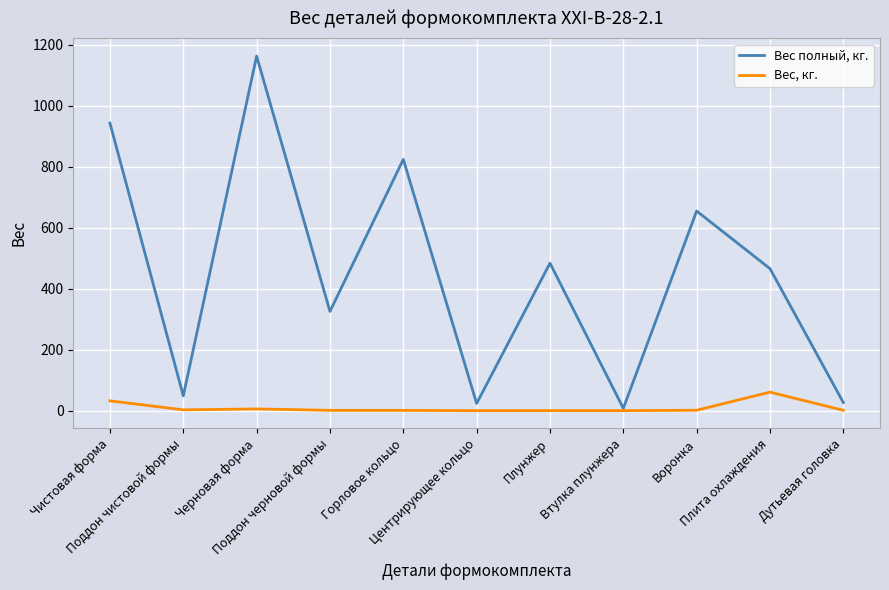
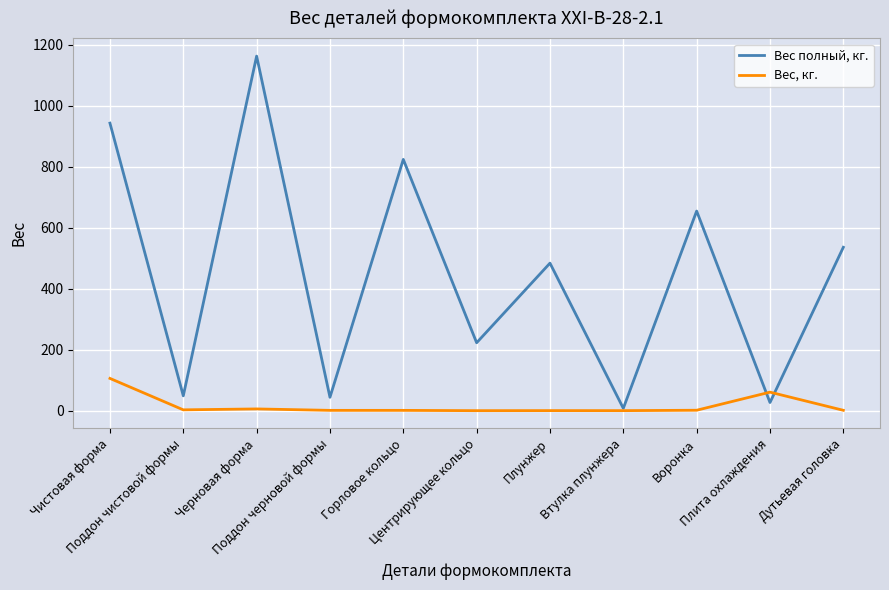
Вес, кг., Чистовая форма: 30 -> 110
Вес полный, кг., Поддон черновой формы: 330 -> 40
Вес полный, кг., Центрирующее кольцо: 20 -> 220
Вес полный, кг., Плита охлаждения: 470 -> 30
Вес полный, кг., Дутьевая головка: 30 -> 540
